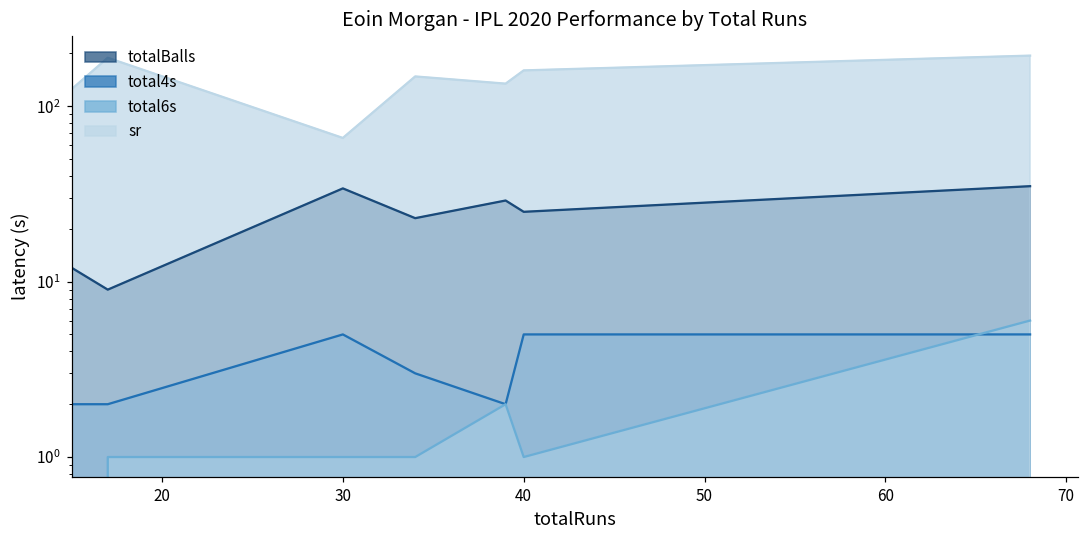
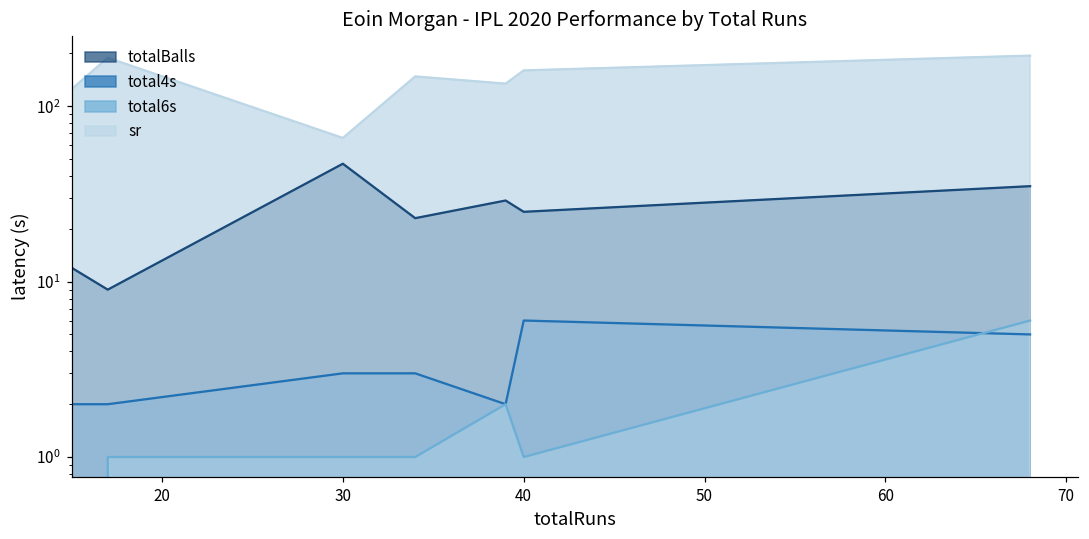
totalBalls, 30: 34 -> 47
total4s, 30: 5 -> 3
total4s, 40: 5 -> 6
